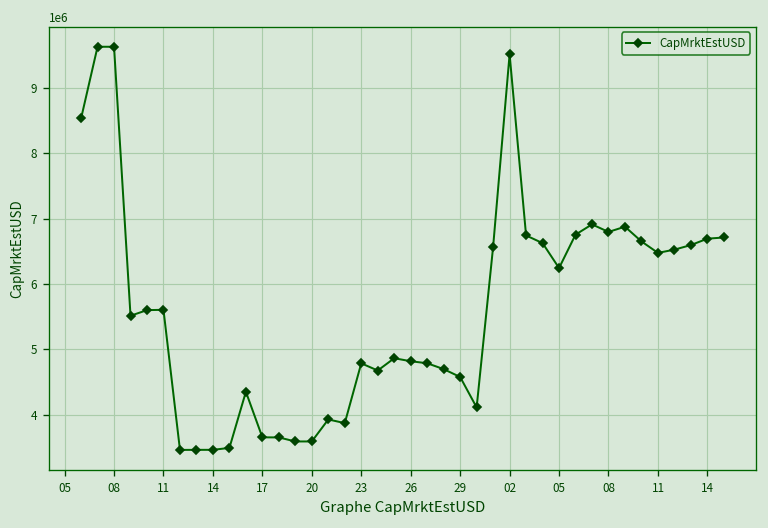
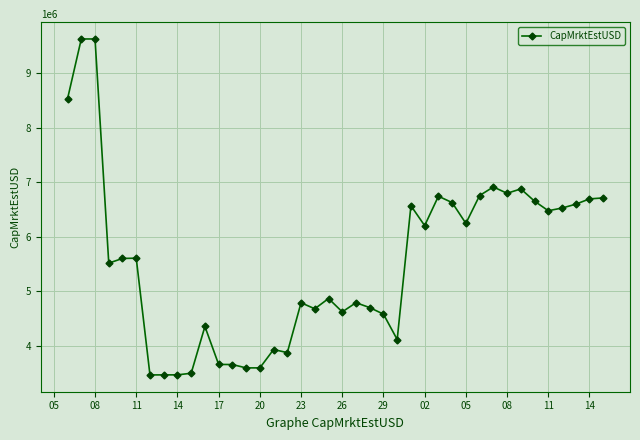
26: 4800000 -> 4600000
02: 9500000 -> 6200000
